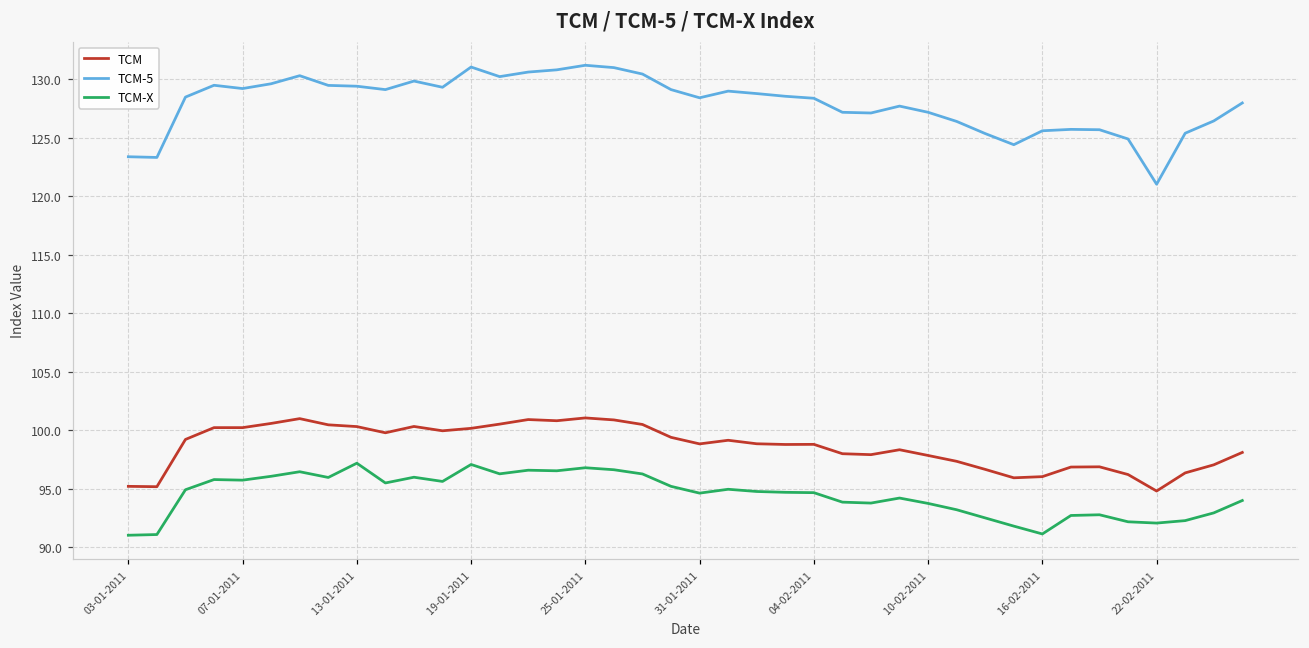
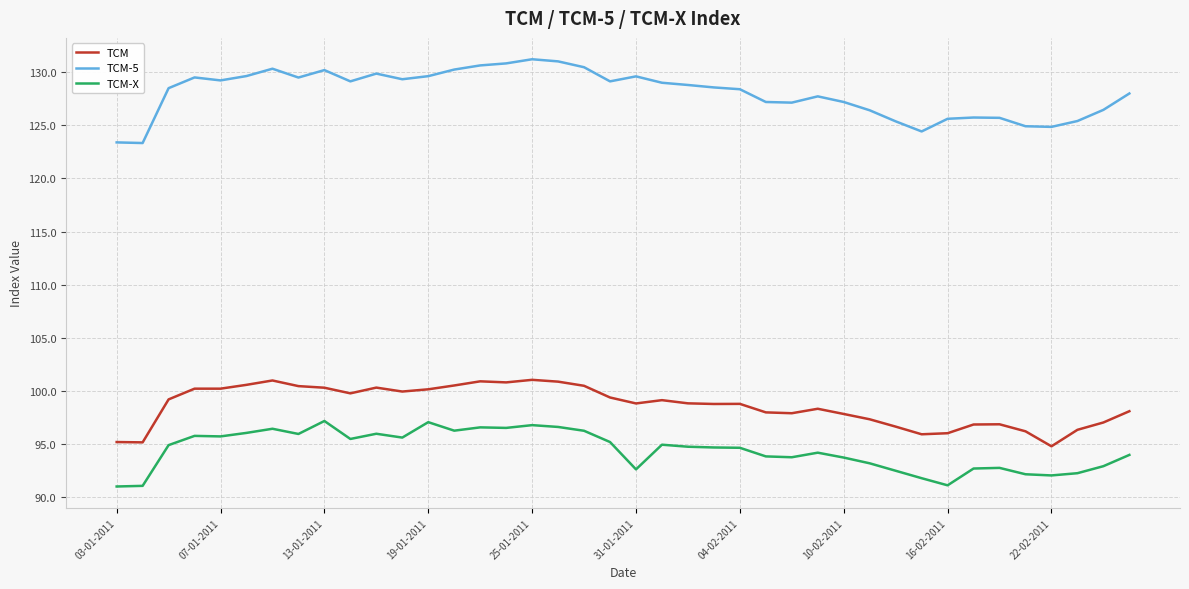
TCM-5, 13-01-2011: 129.4 -> 130.2
TCM-5, 19-01-2011: 131.1 -> 129.6
TCM-5, 31-01-2011: 128.4 -> 129.6
TCM-X, 31-01-2011: 94.6 -> 92.6
TCM-5, 22-02-2011: 121.0 -> 124.8
